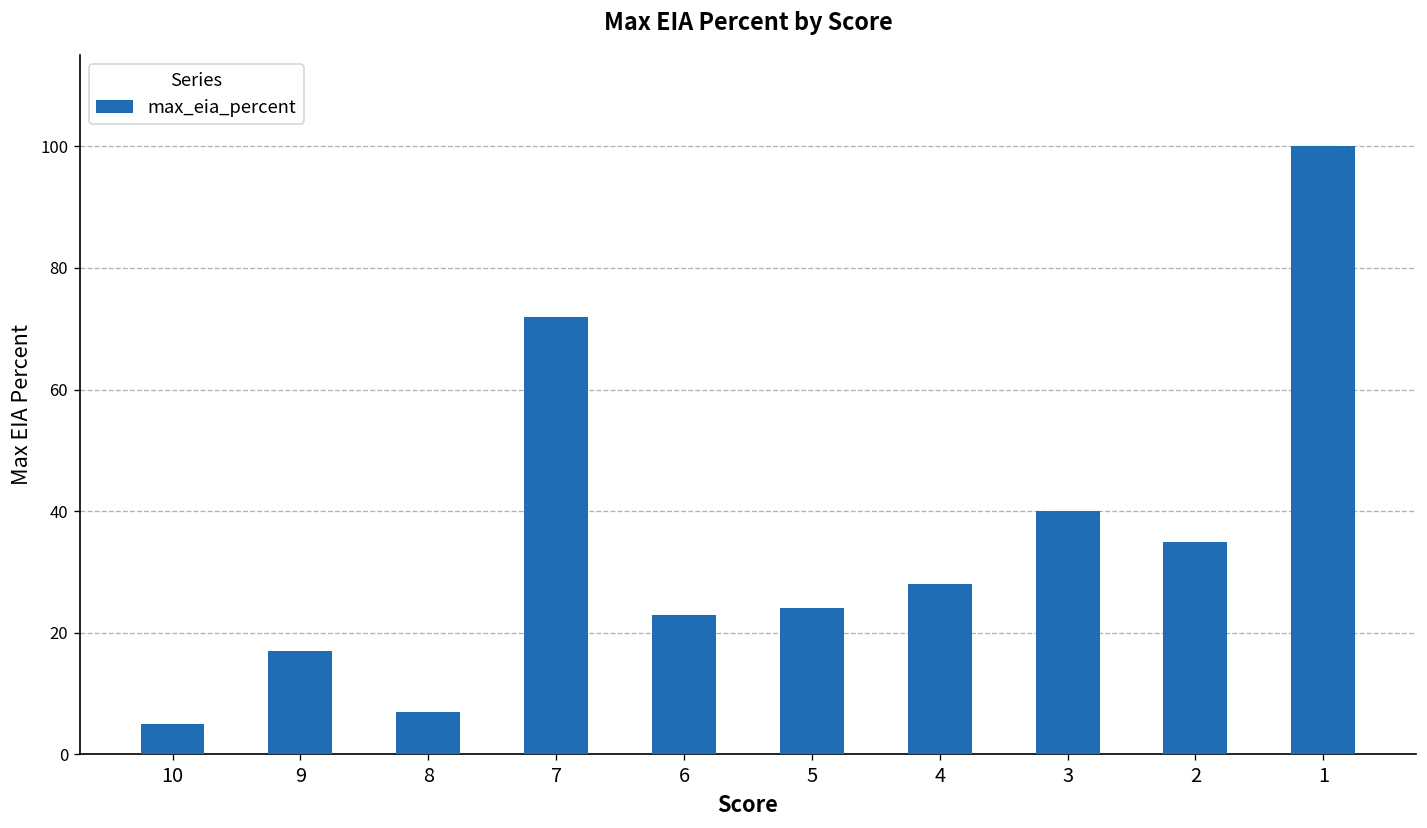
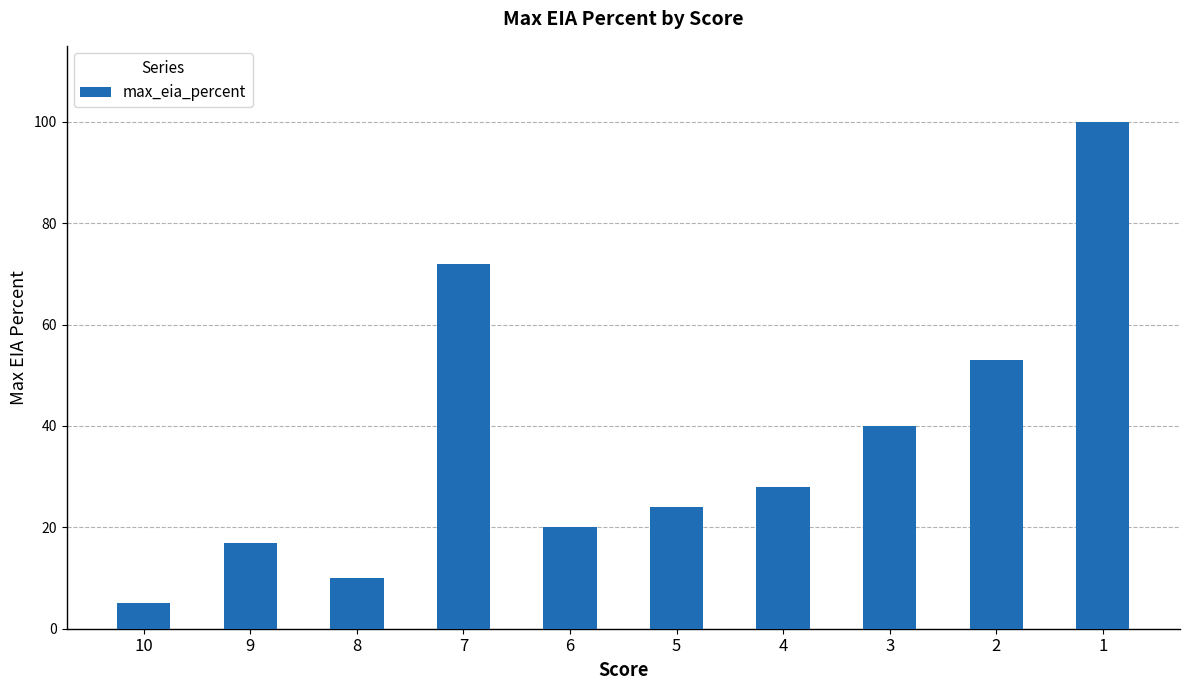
8: 7 -> 10
6: 23 -> 20
2: 35 -> 53
